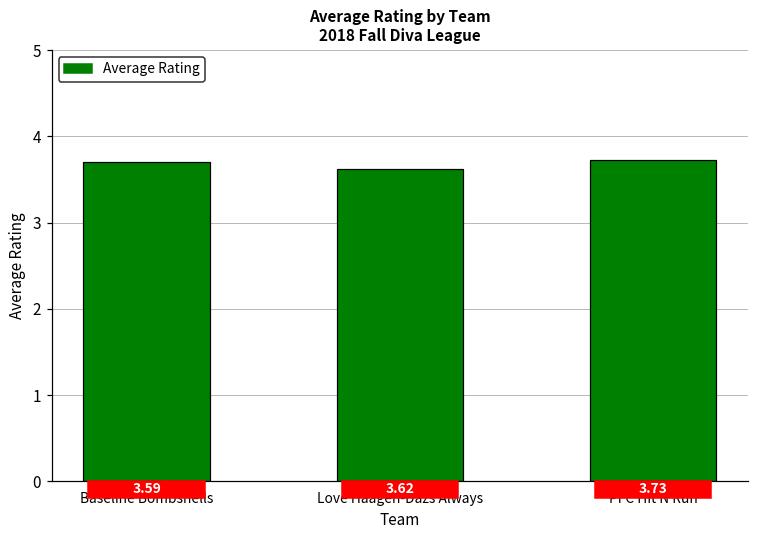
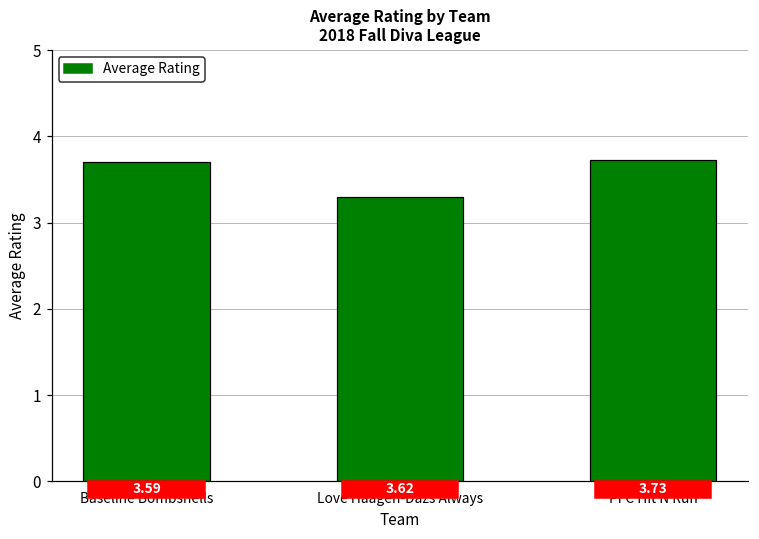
Love Haagen-Dazs Always: 3.6 -> 3.3
